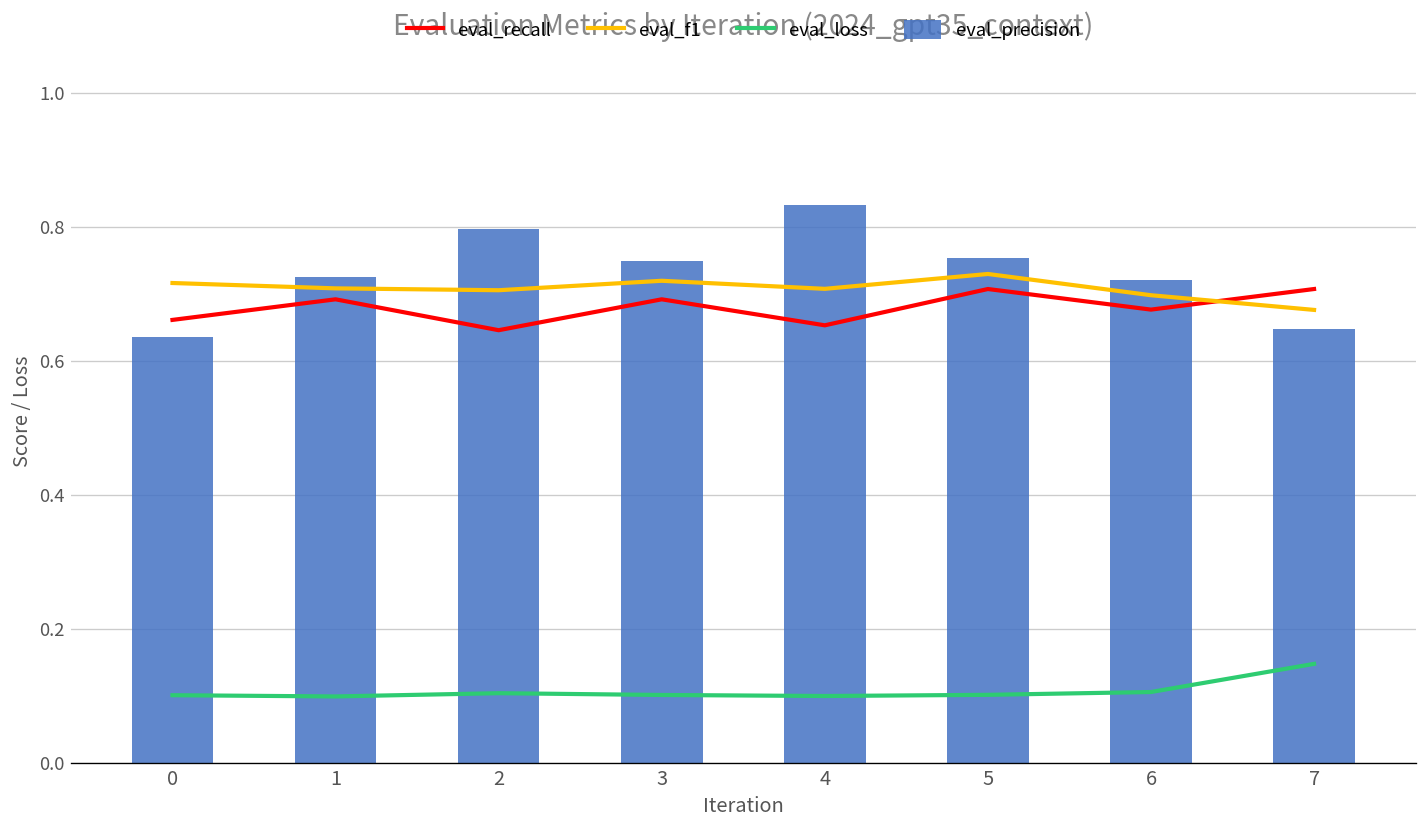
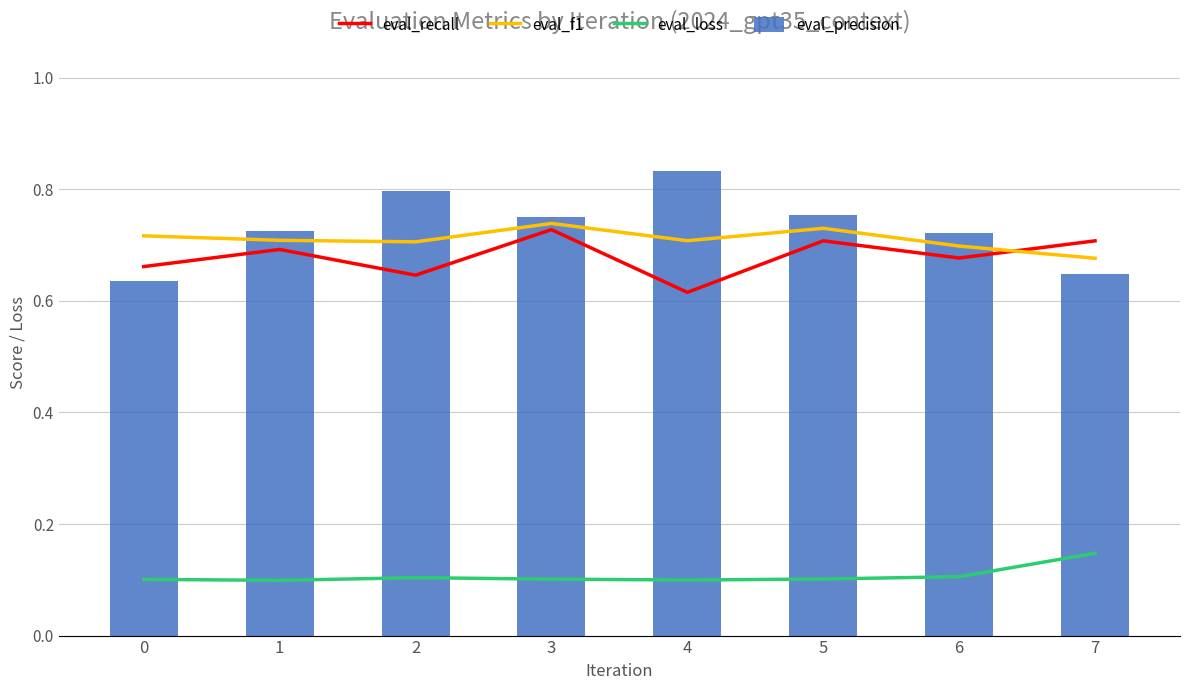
eval_recall, 3: 0.69 -> 0.73
eval_f1, 3: 0.72 -> 0.74
eval_recall, 4: 0.65 -> 0.62
